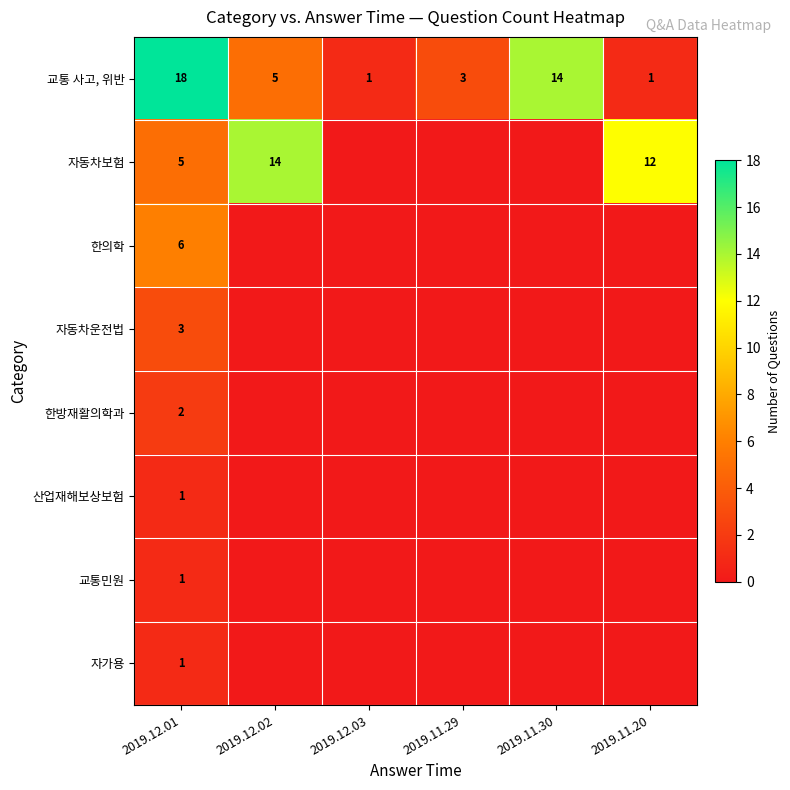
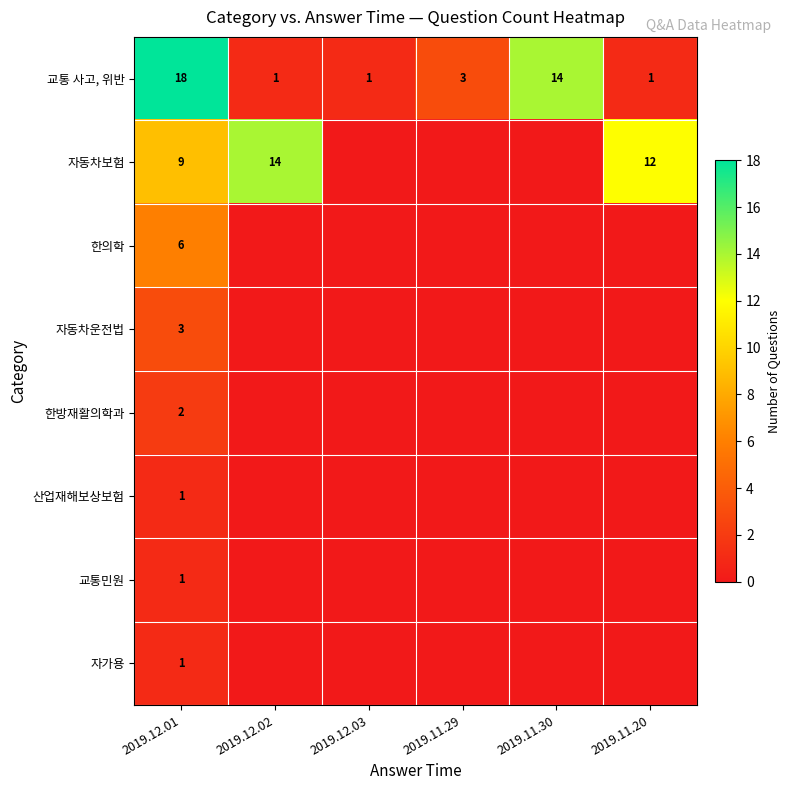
교통 사고, 위반, 2019.12.02: 5 -> 1
자동차보험, 2019.12.01: 5 -> 9
